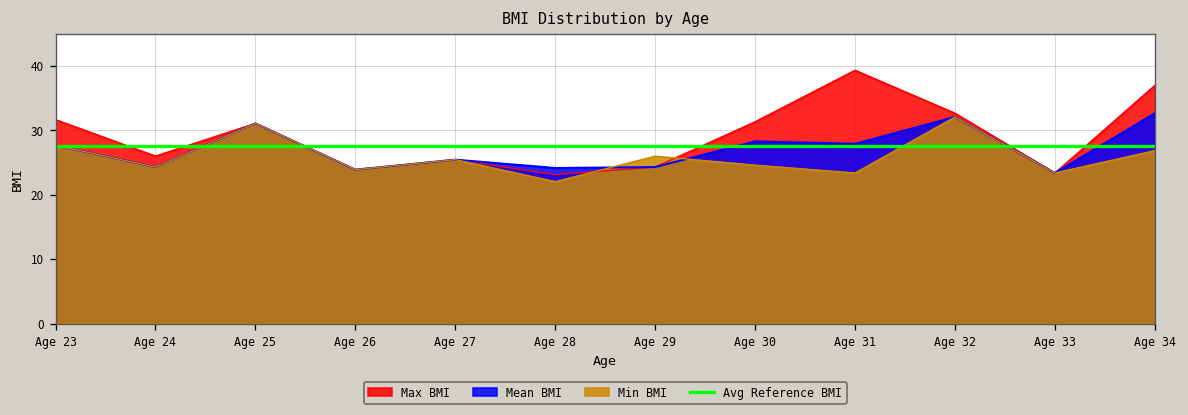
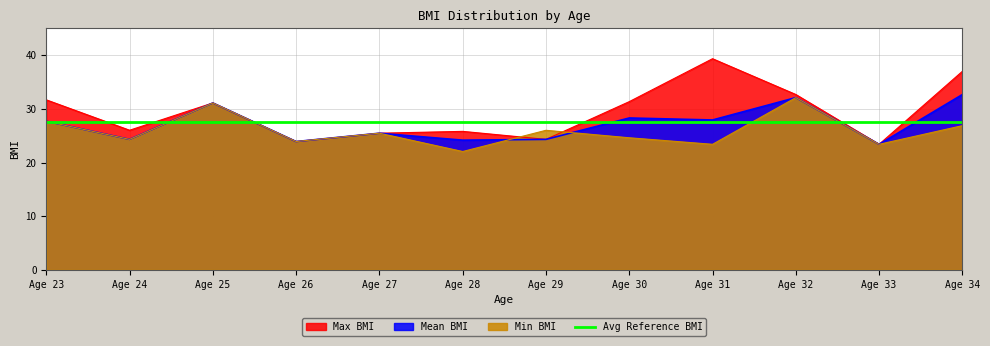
Max BMI, Age 28: 23 -> 26
